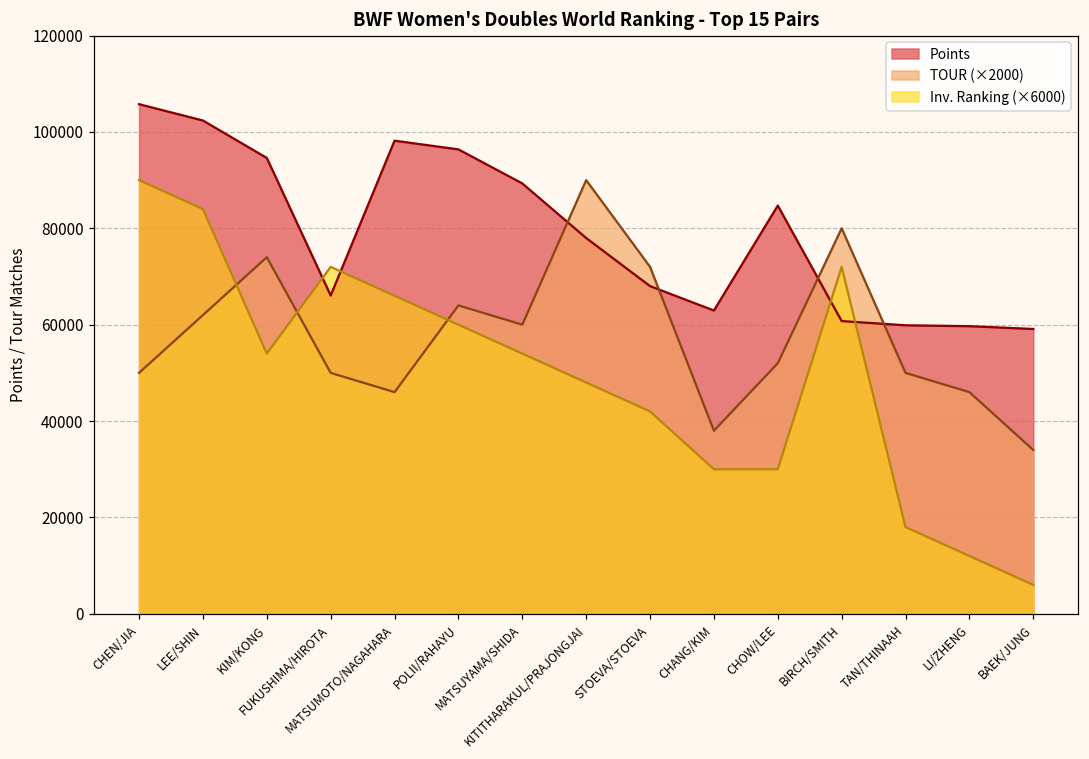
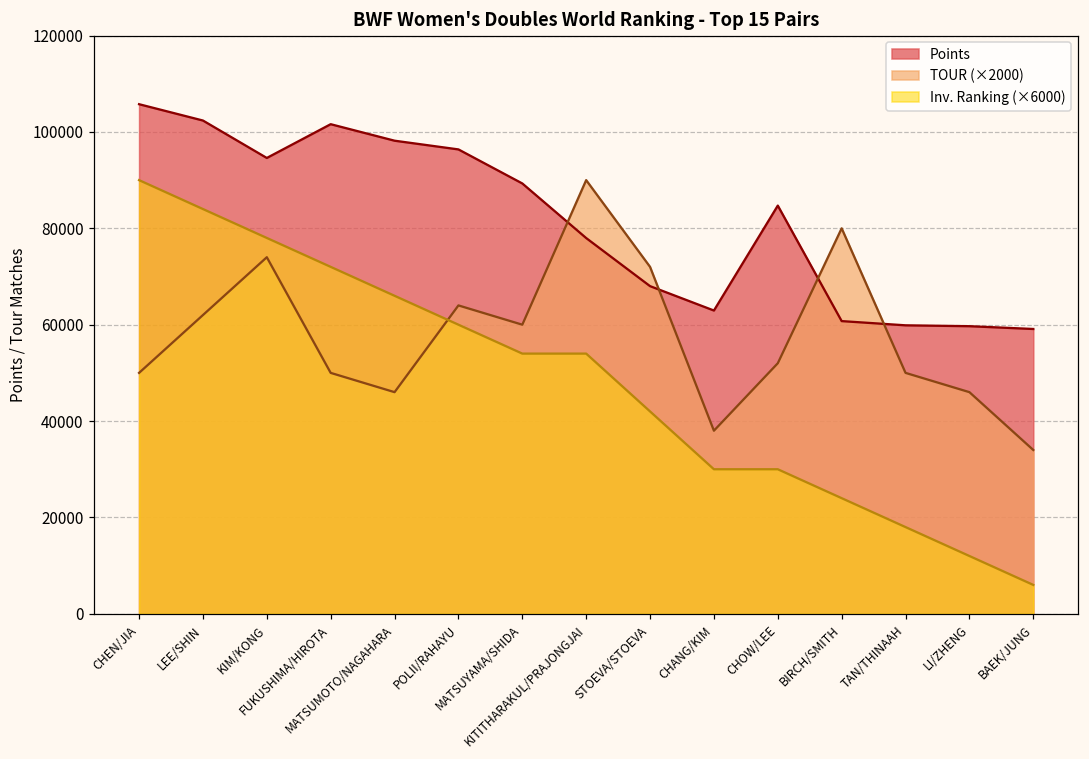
Inv. Ranking (×6000), KIM/KONG: 54000 -> 78000
Points, FUKUSHIMA/HIROTA: 66000 -> 102000
Inv. Ranking (×6000), KITITHARAKUL/PRAJONGJAI: 48000 -> 54000
Inv. Ranking (×6000), BIRCH/SMITH: 72000 -> 24000
